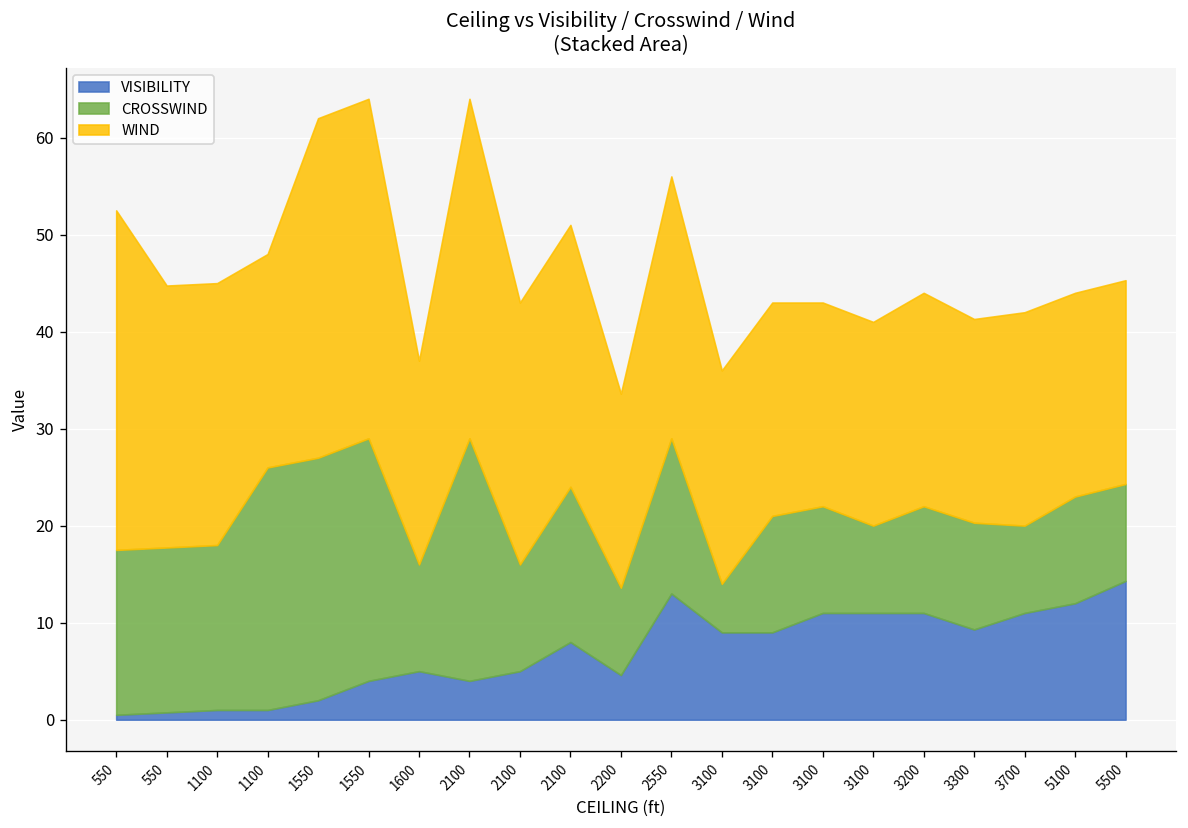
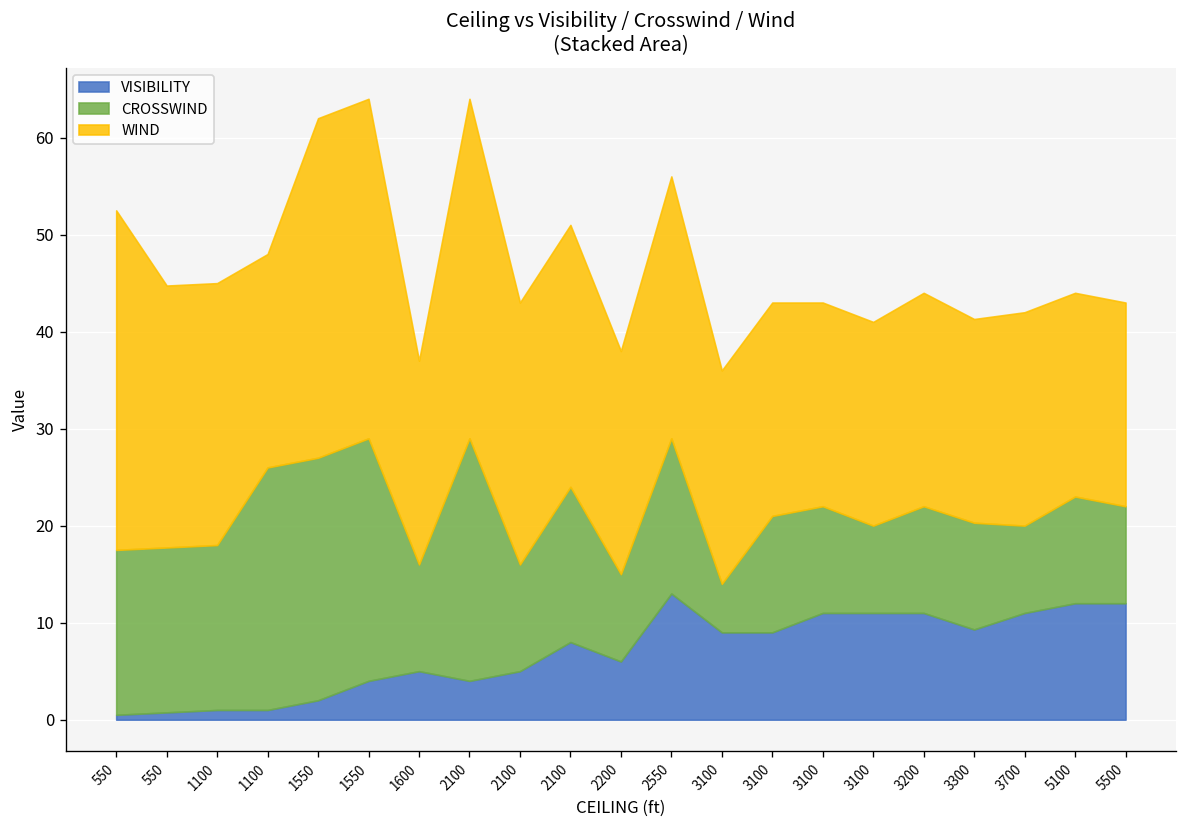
VISIBILITY, 2200: 5 -> 6
WIND, 2200: 20 -> 23
VISIBILITY, 5500: 14 -> 12
